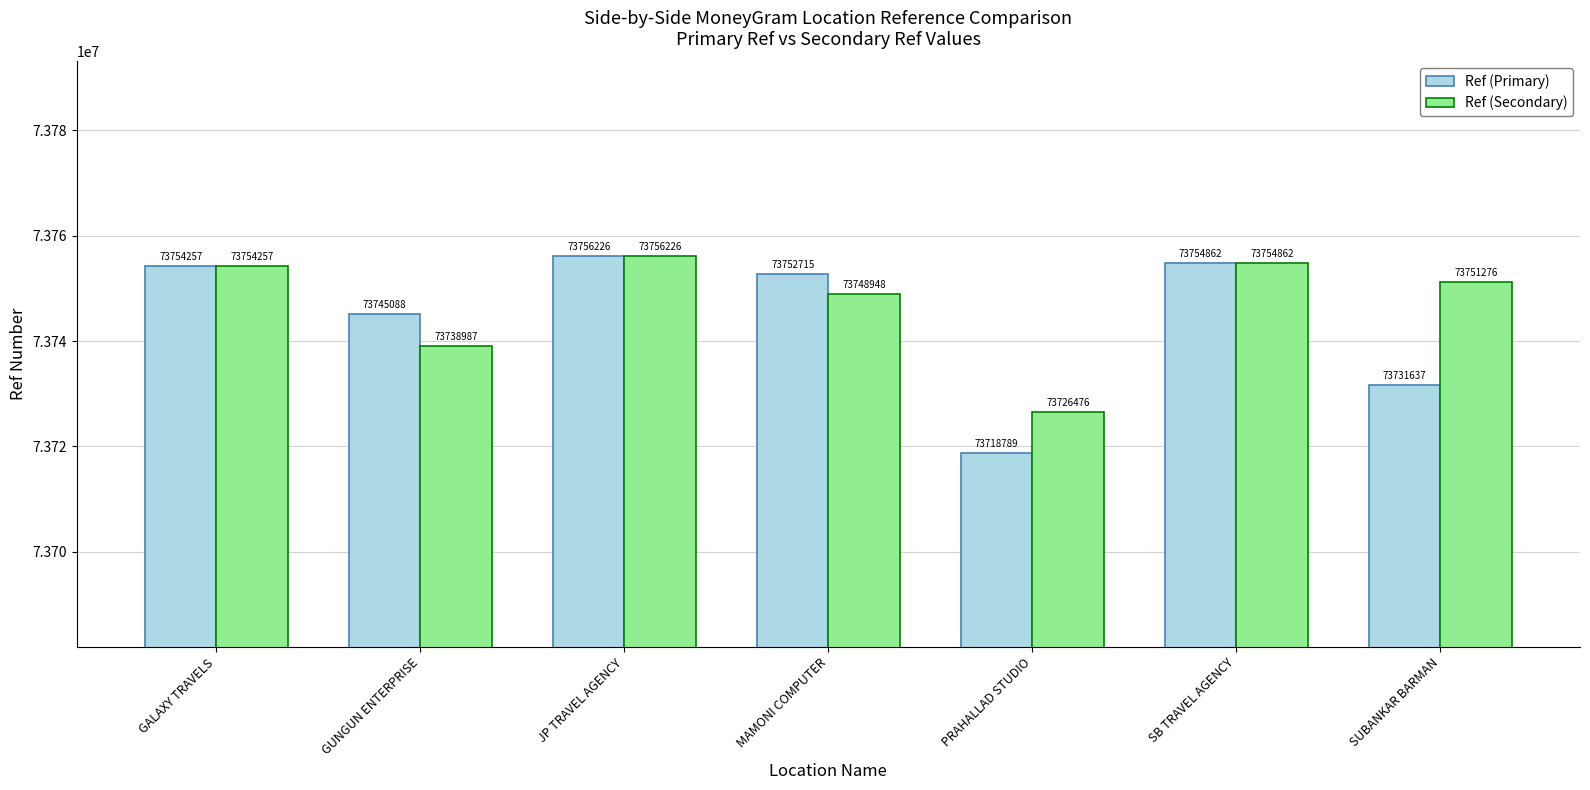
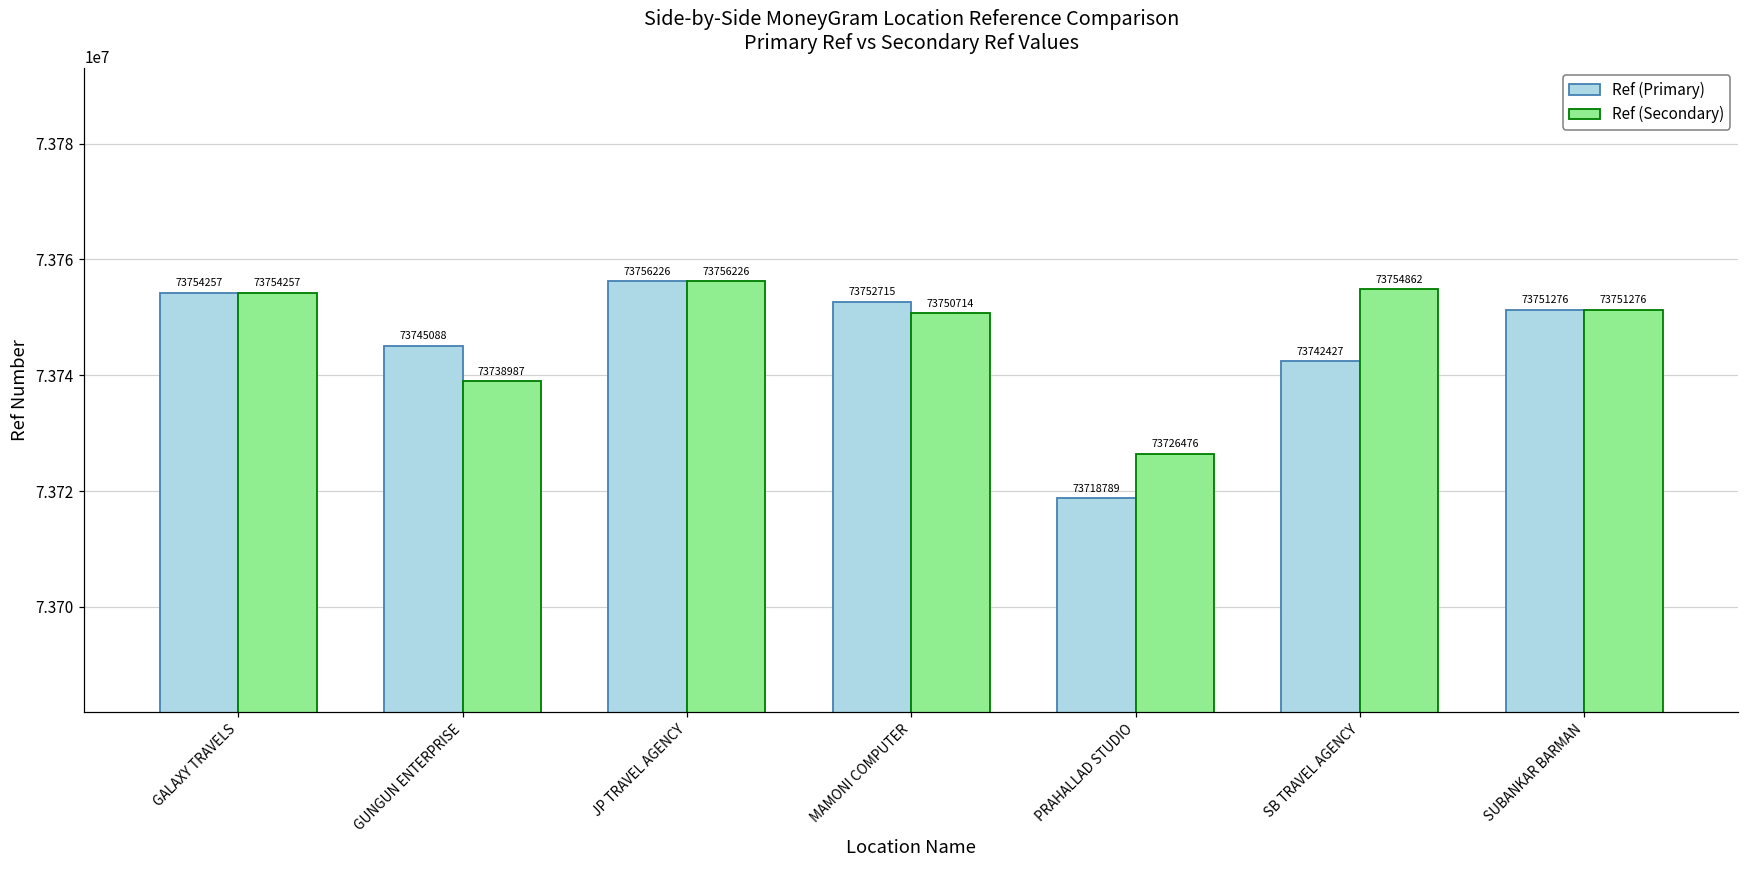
Ref (Secondary), MAMONI COMPUTER: 73748948 -> 73750714
Ref (Primary), SB TRAVEL AGENCY: 73754862 -> 73742427
Ref (Primary), SUBANKAR BARMAN: 73731637 -> 73751276
